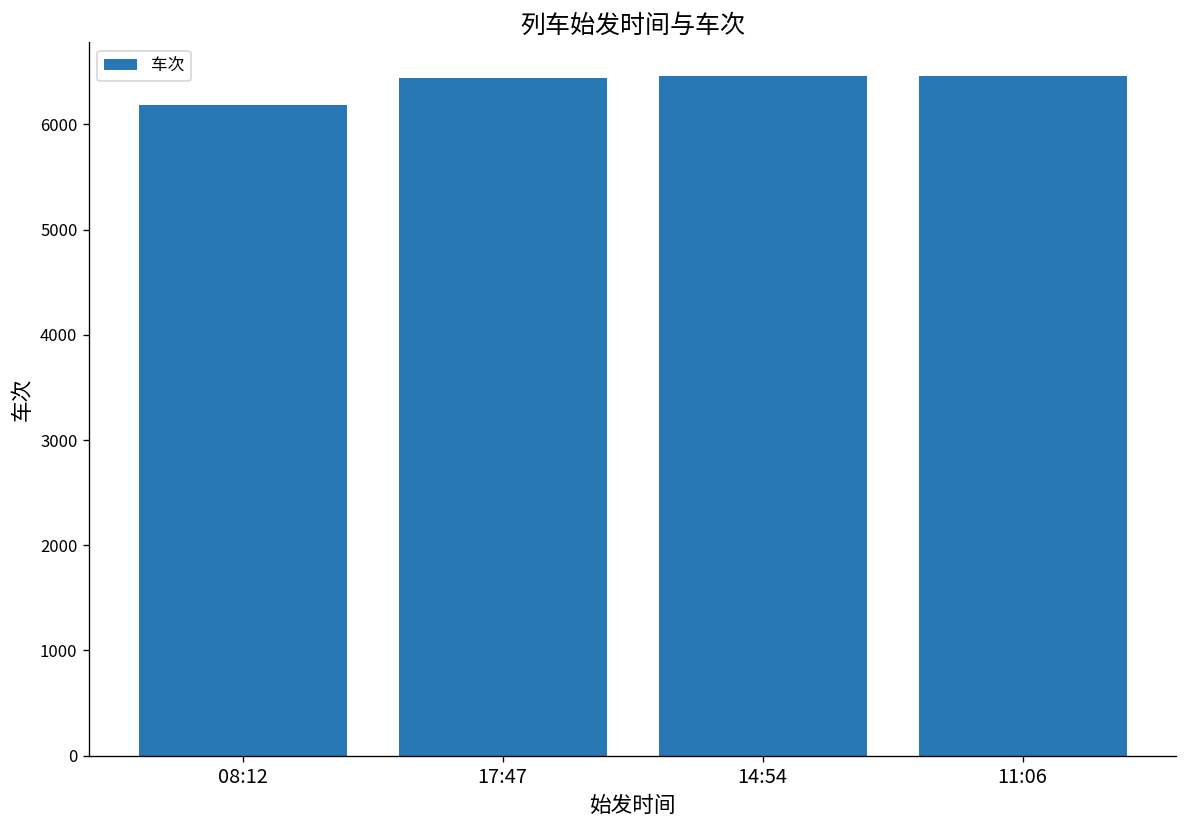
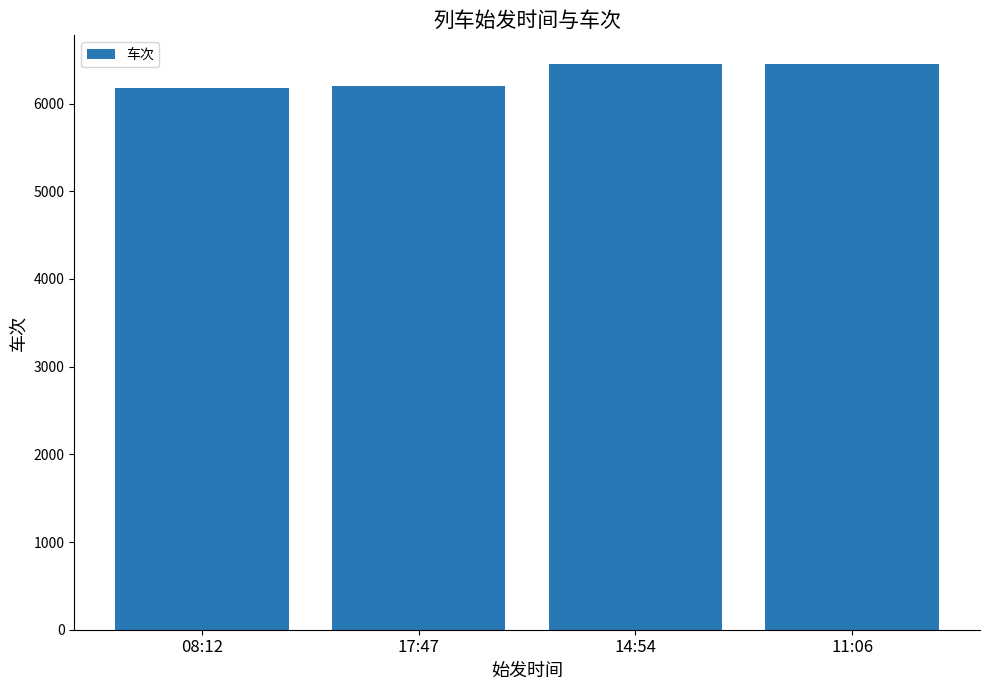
17:47: 6400 -> 6200
